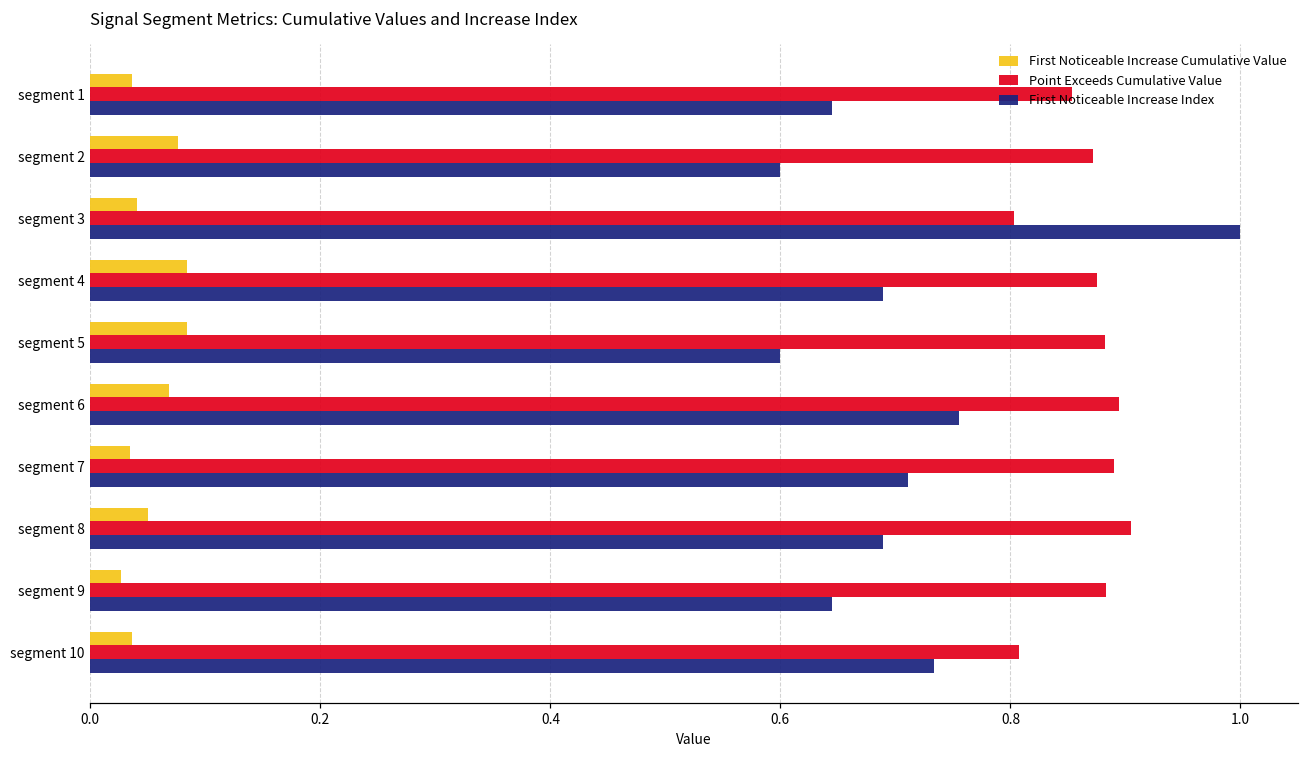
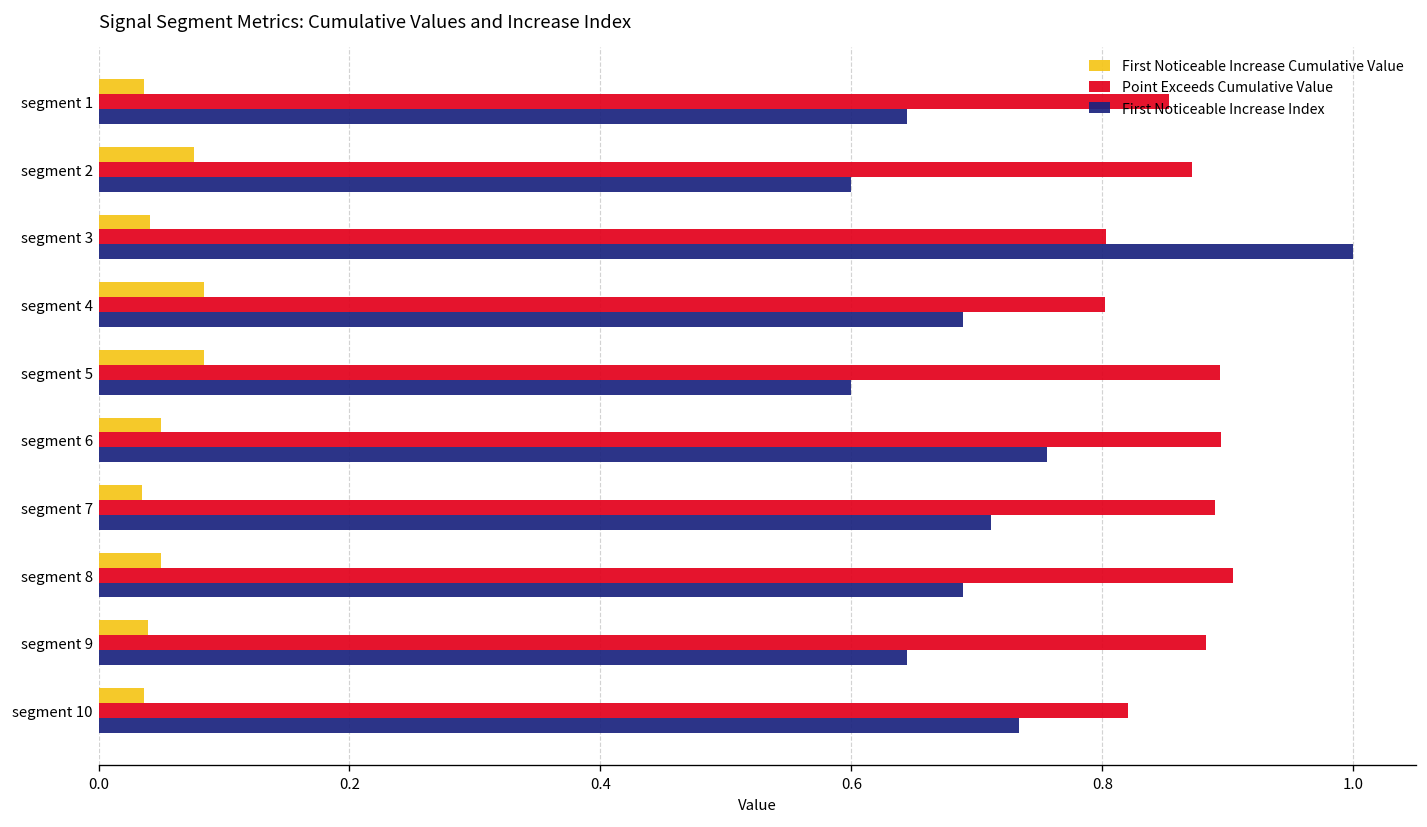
Point Exceeds Cumulative Value, segment 4: 0.876 -> 0.802
Point Exceeds Cumulative Value, segment 5: 0.883 -> 0.894
First Noticeable Increase Cumulative Value, segment 6: 0.069 -> 0.050
First Noticeable Increase Cumulative Value, segment 9: 0.027 -> 0.039
Point Exceeds Cumulative Value, segment 10: 0.808 -> 0.820
